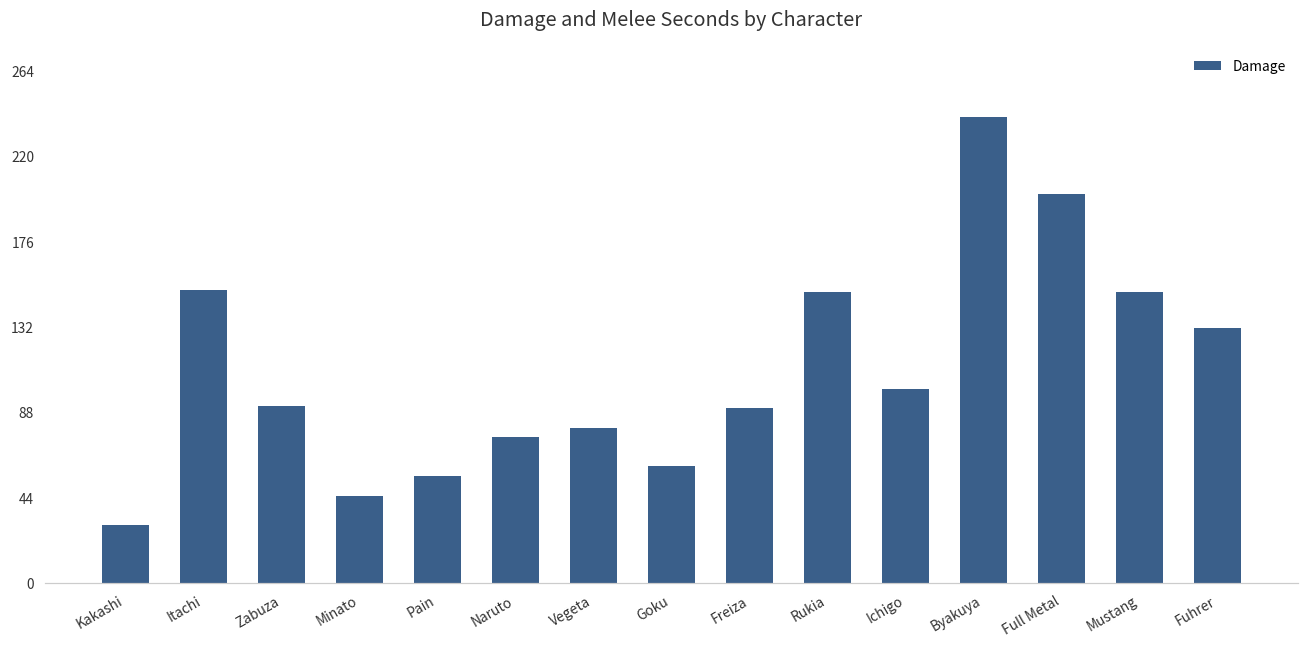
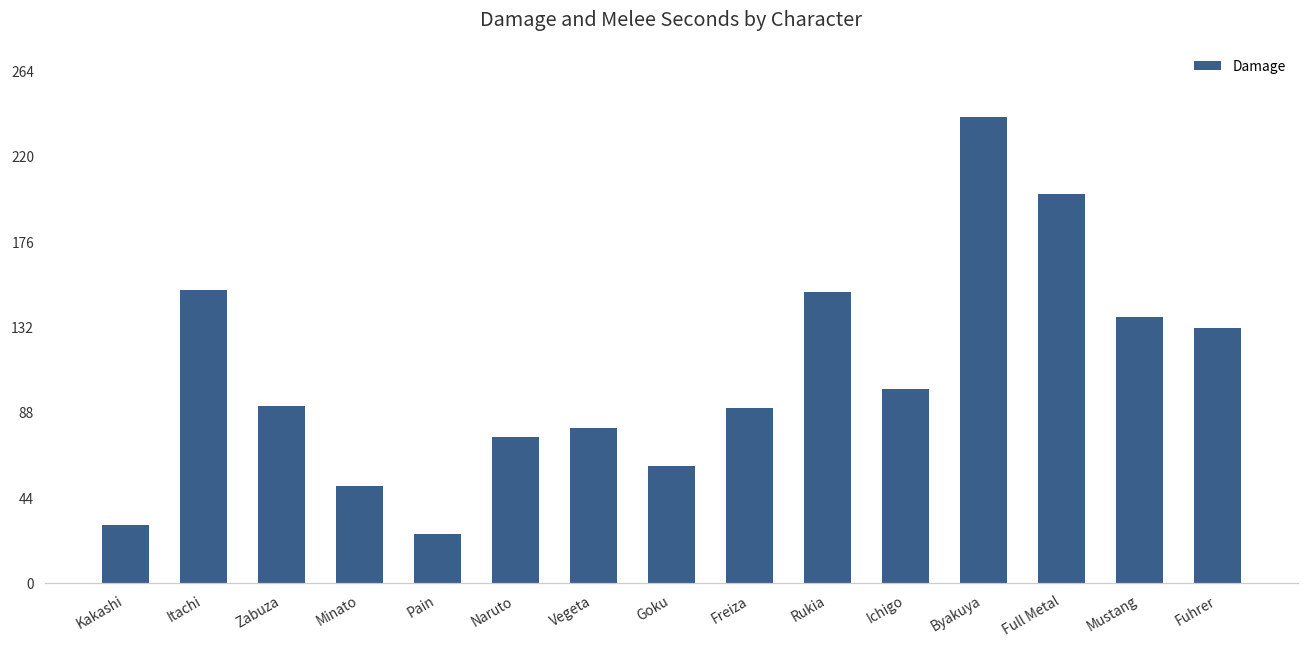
Minato: 45 -> 50
Pain: 55 -> 25
Mustang: 150 -> 137
